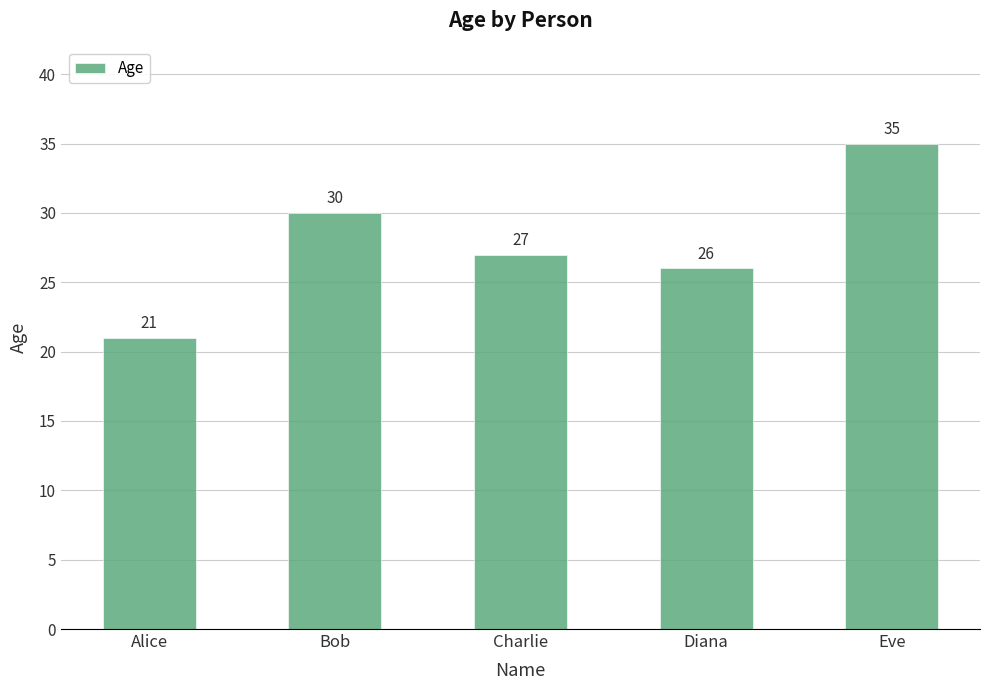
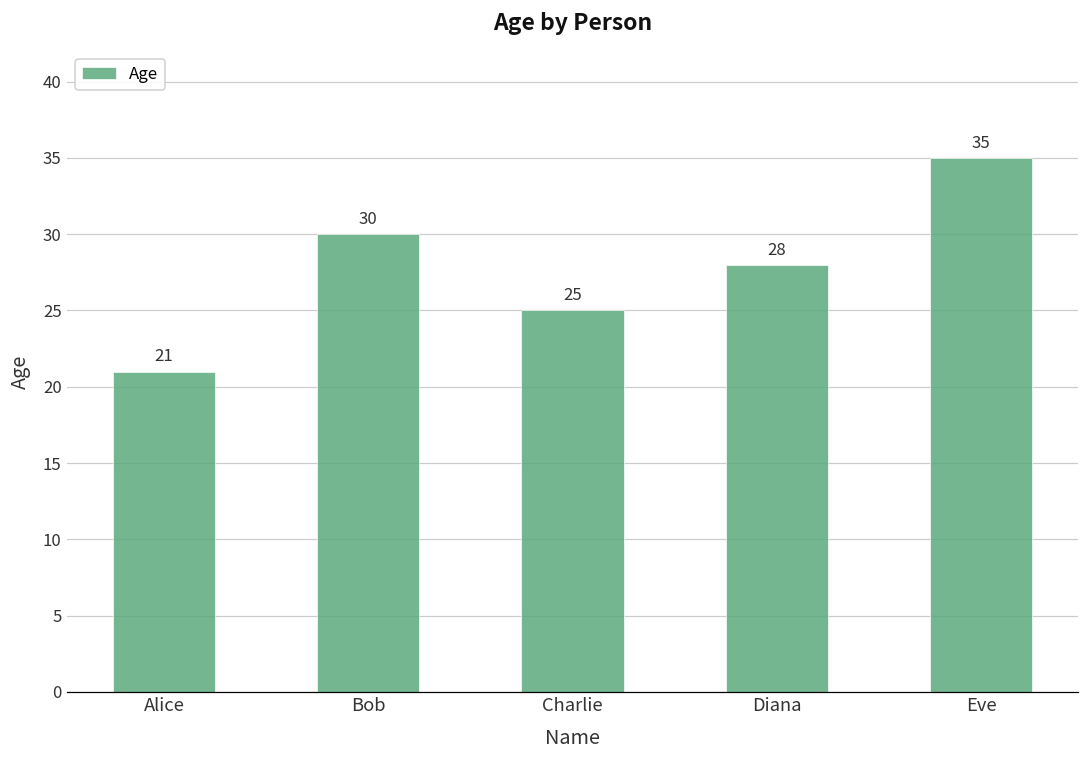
Charlie: 27 -> 25
Diana: 26 -> 28
